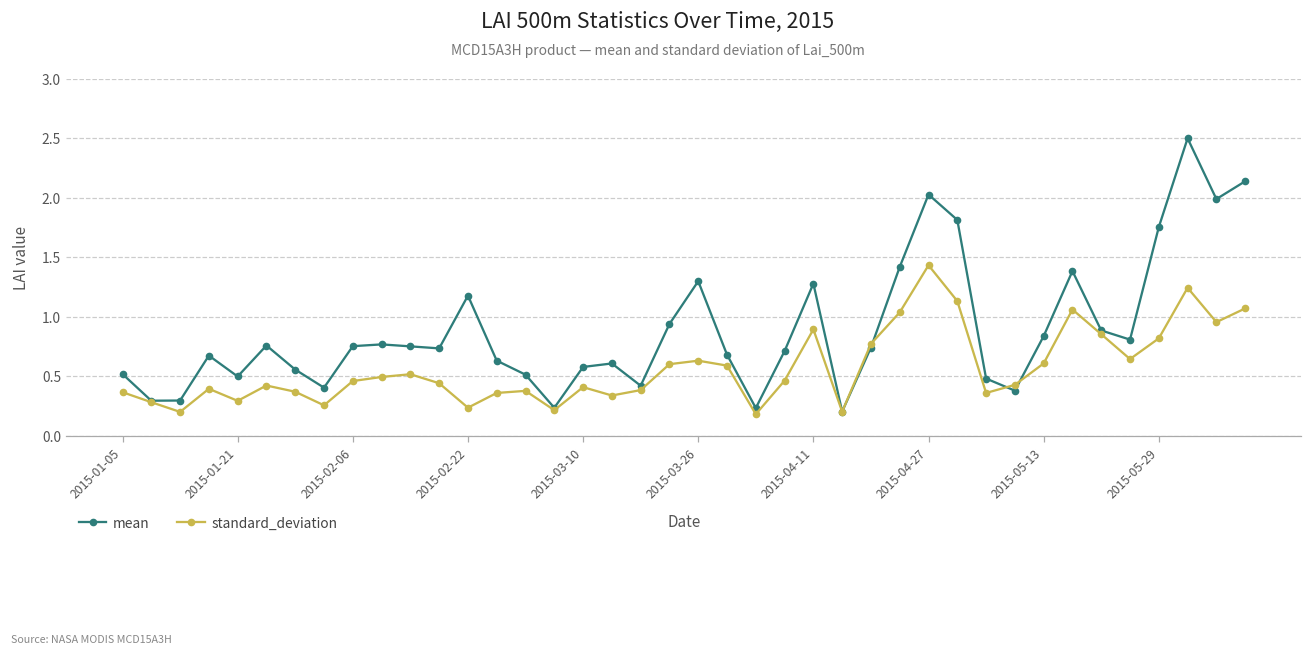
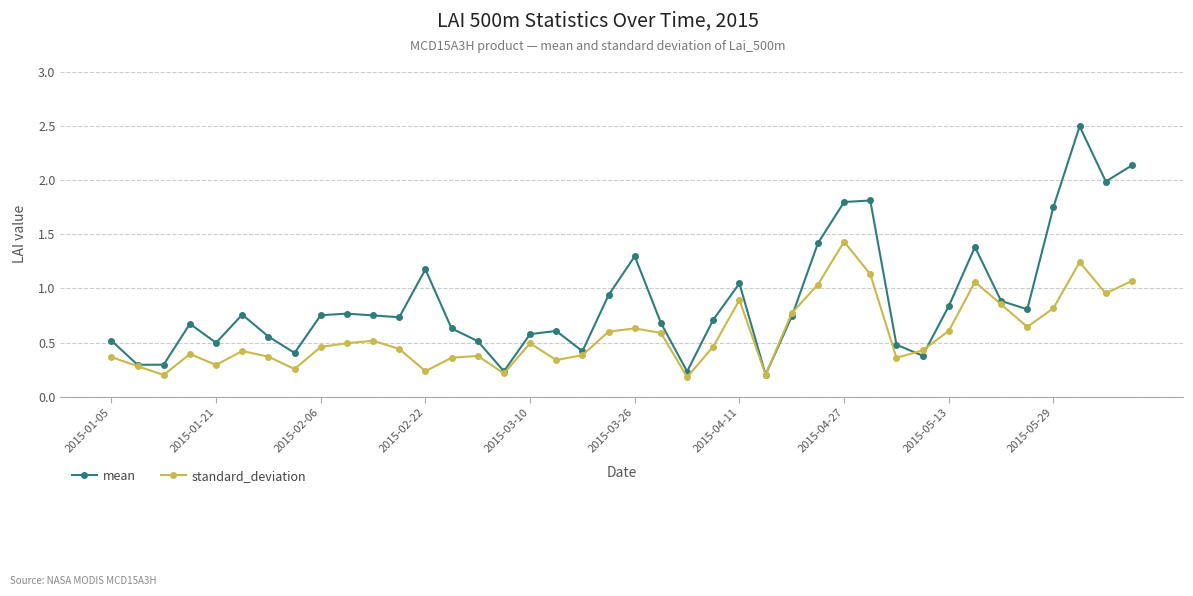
standard_deviation, 2015-03-10: 0.41 -> 0.49
mean, 2015-04-11: 1.28 -> 1.05
mean, 2015-04-27: 2.03 -> 1.80
